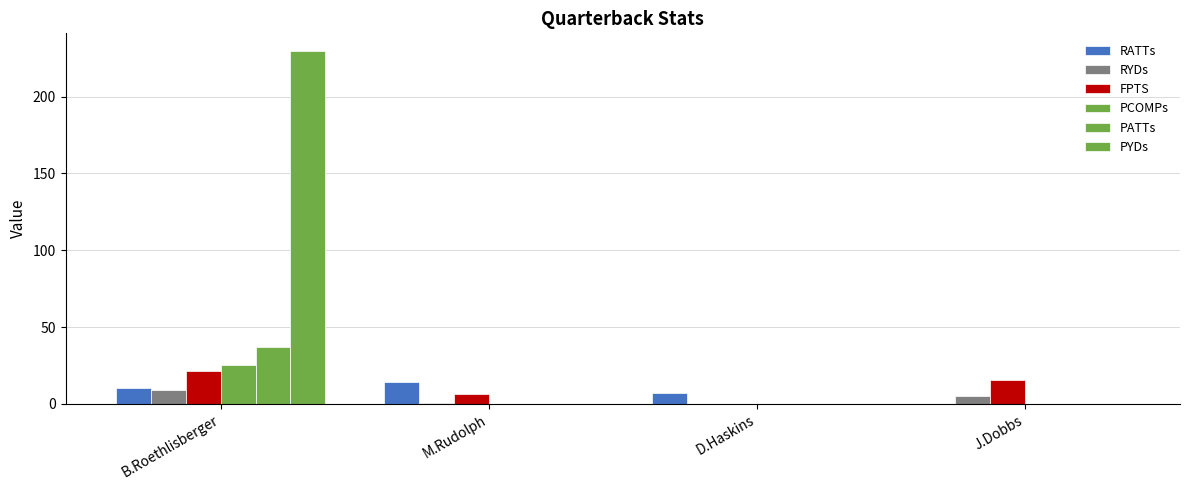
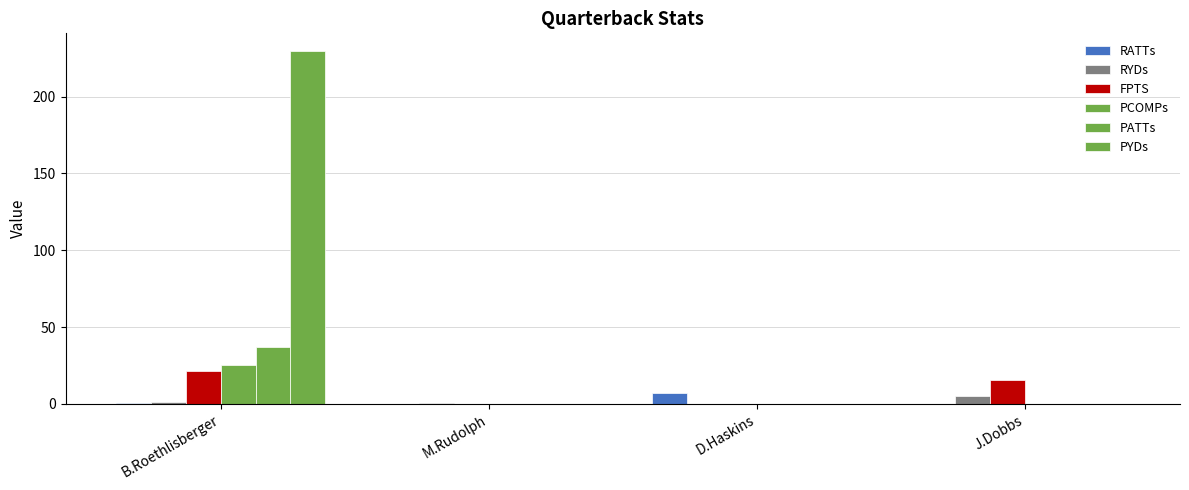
RATTs, B.Roethlisberger: 10 -> 1
RYDs, B.Roethlisberger: 9 -> 1
RATTs, M.Rudolph: 14 -> 0
FPTS, M.Rudolph: 7 -> 0
